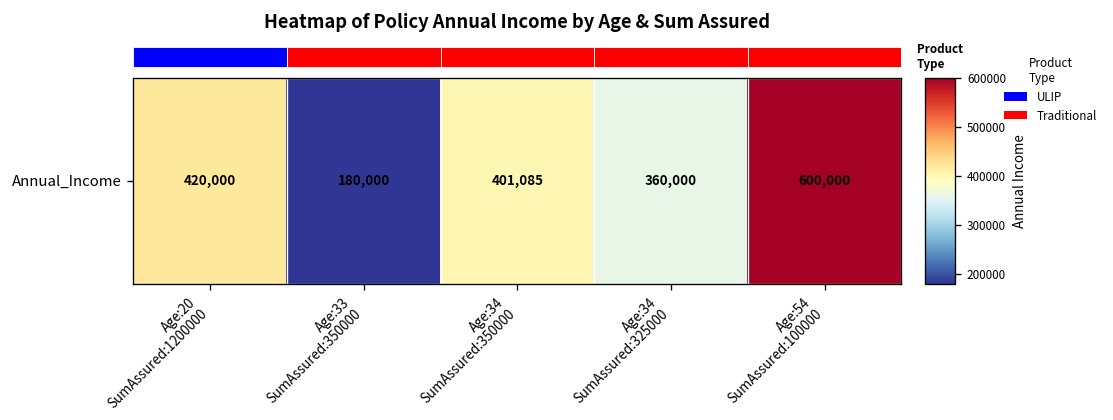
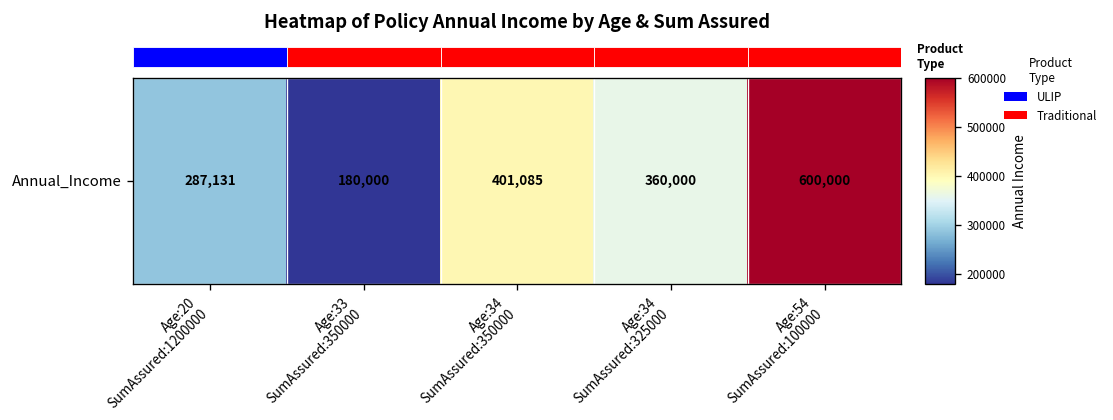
Heatmap of Policy Annual Income by Age & Sum Assured, Annual_Income, Age:20 SumAssured:1200000: 420,000 -> 287,131
